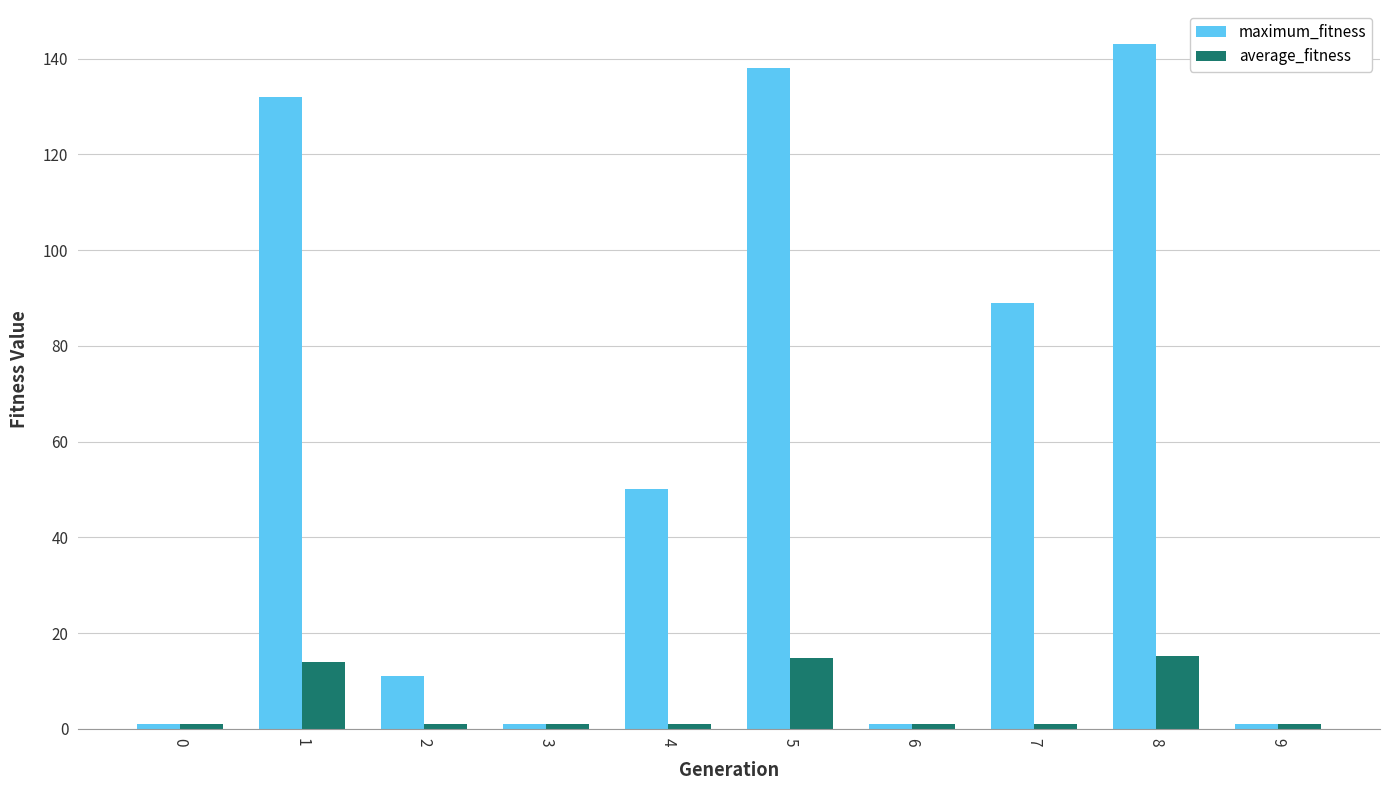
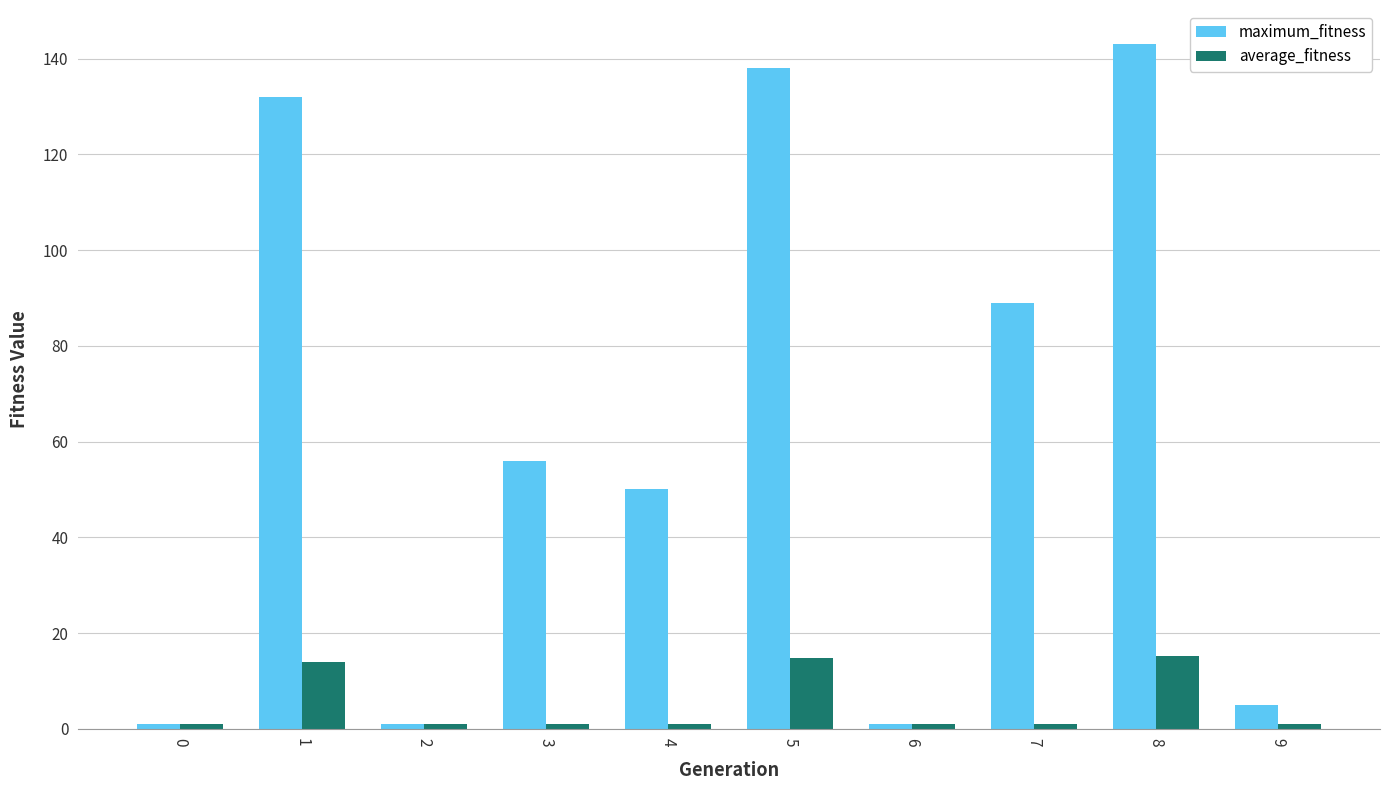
maximum_fitness, 2: 11 -> 1
maximum_fitness, 3: 1 -> 56
maximum_fitness, 9: 1 -> 5
